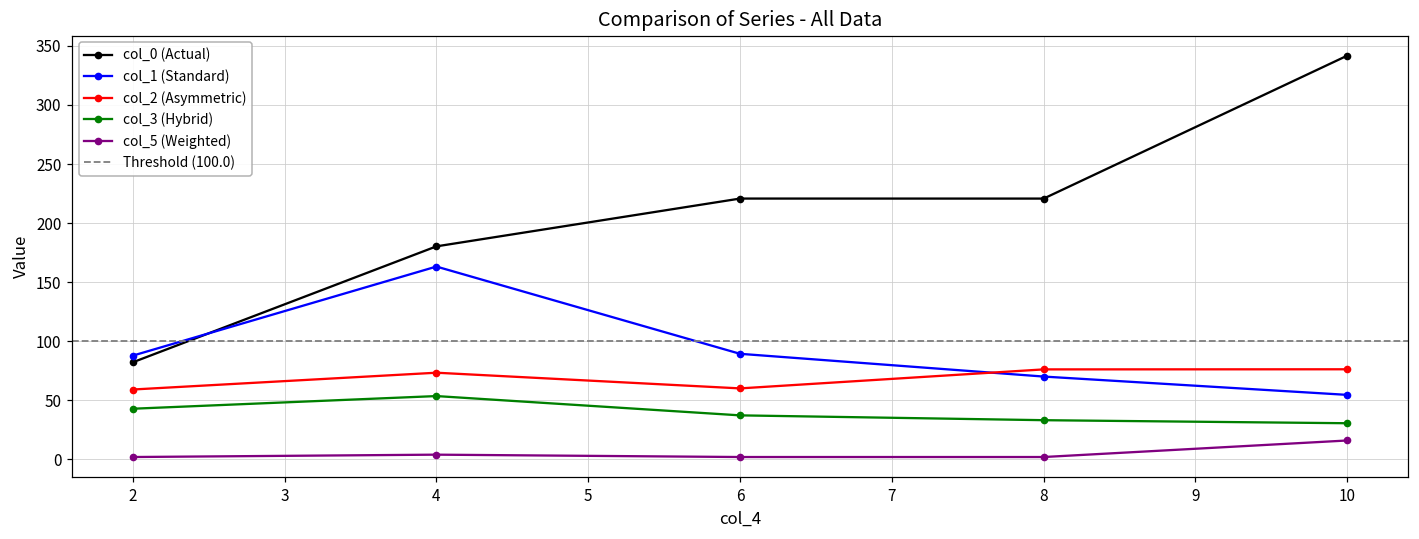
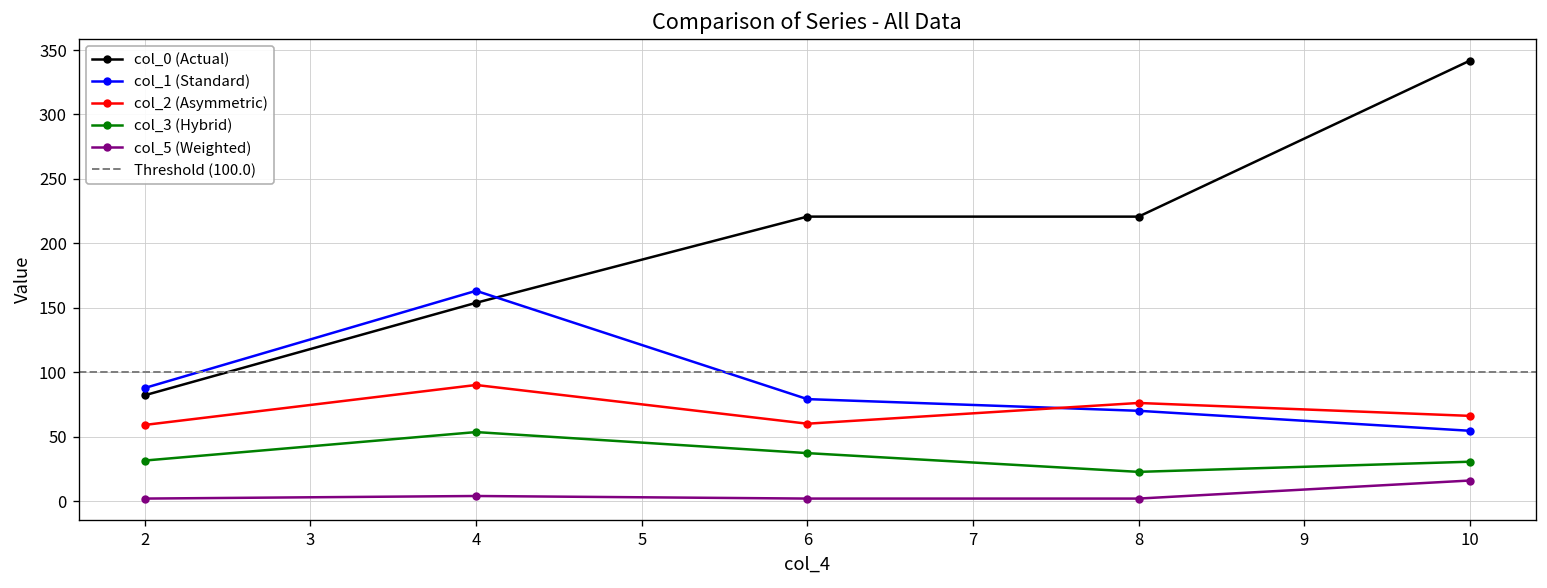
col_3 (Hybrid), 2: 43 -> 32
col_0 (Actual), 4: 180 -> 154
col_2 (Asymmetric), 4: 73 -> 90
col_1 (Standard), 6: 89 -> 79
col_3 (Hybrid), 8: 33 -> 23
col_2 (Asymmetric), 10: 76 -> 66
